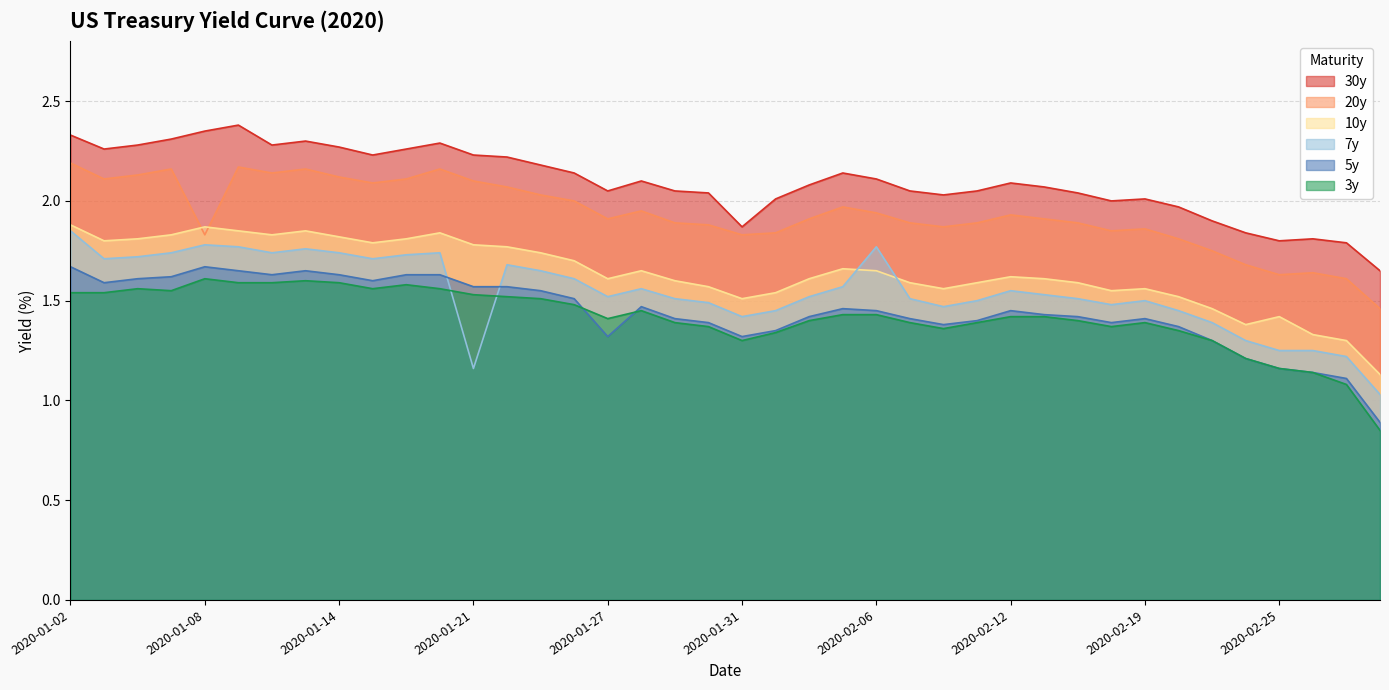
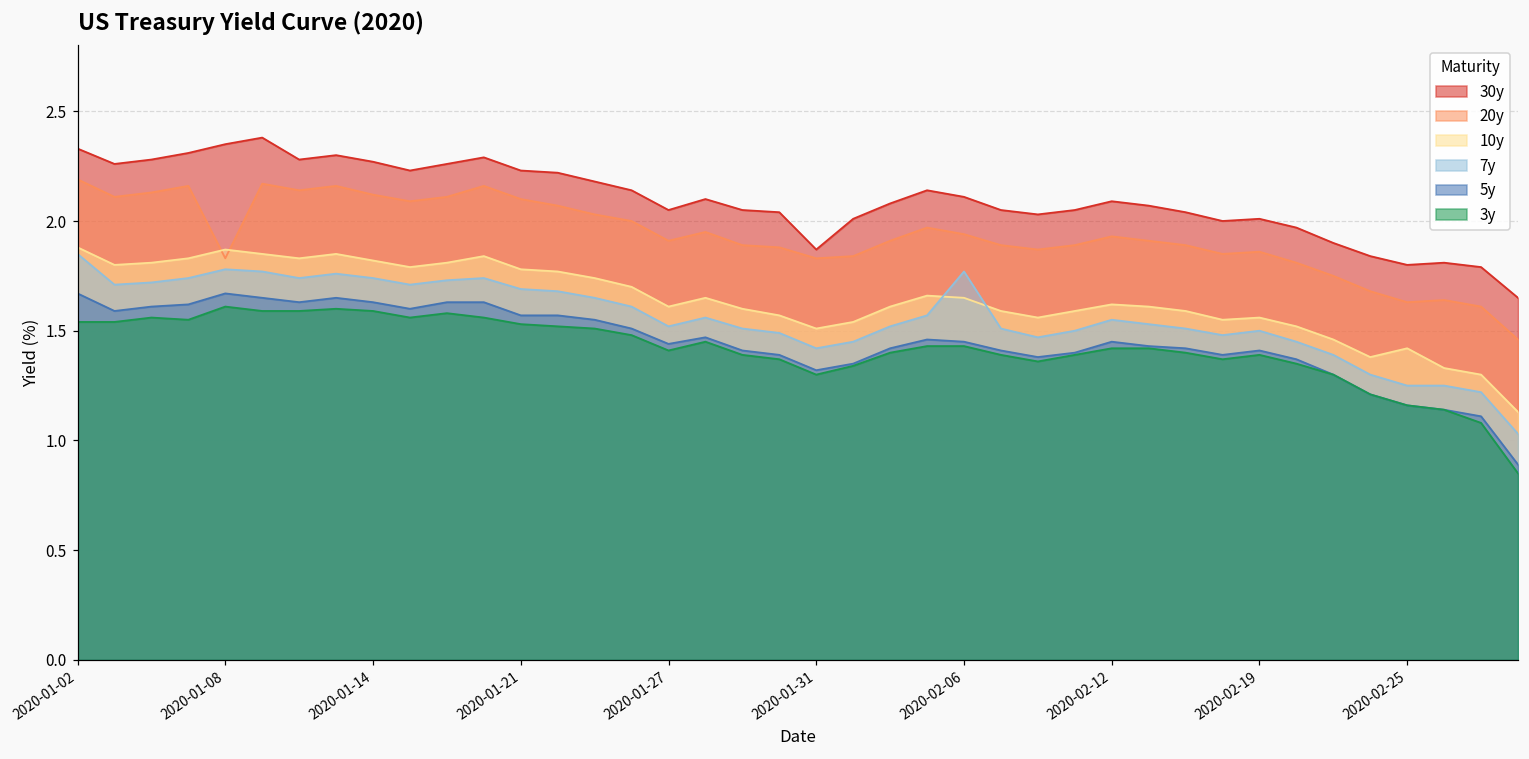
7y, 2020-01-21: 1.16 -> 1.69
5y, 2020-01-27: 1.32 -> 1.44
